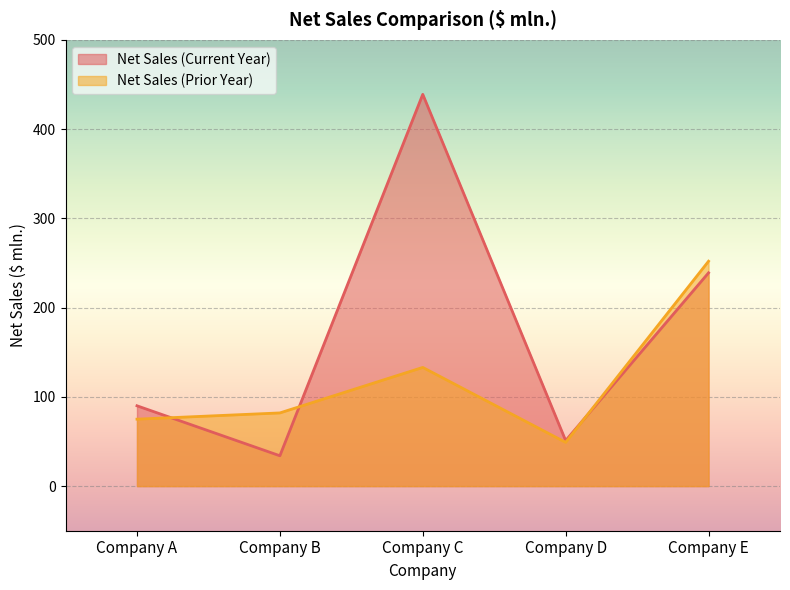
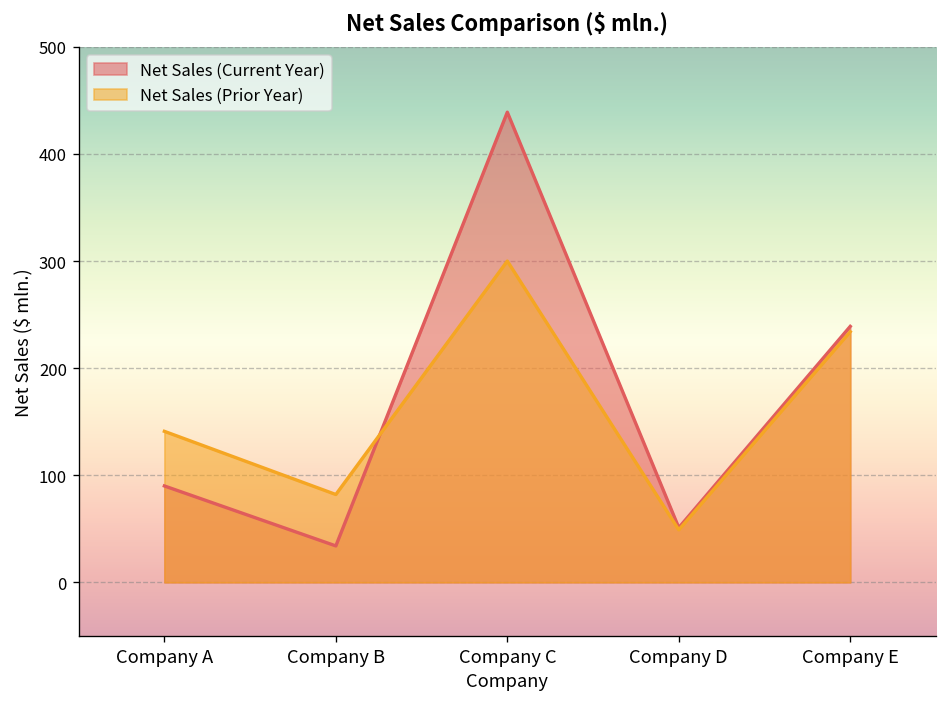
Net Sales (Prior Year), Company A: 80 -> 140
Net Sales (Prior Year), Company C: 130 -> 300
Net Sales (Prior Year), Company E: 250 -> 230
